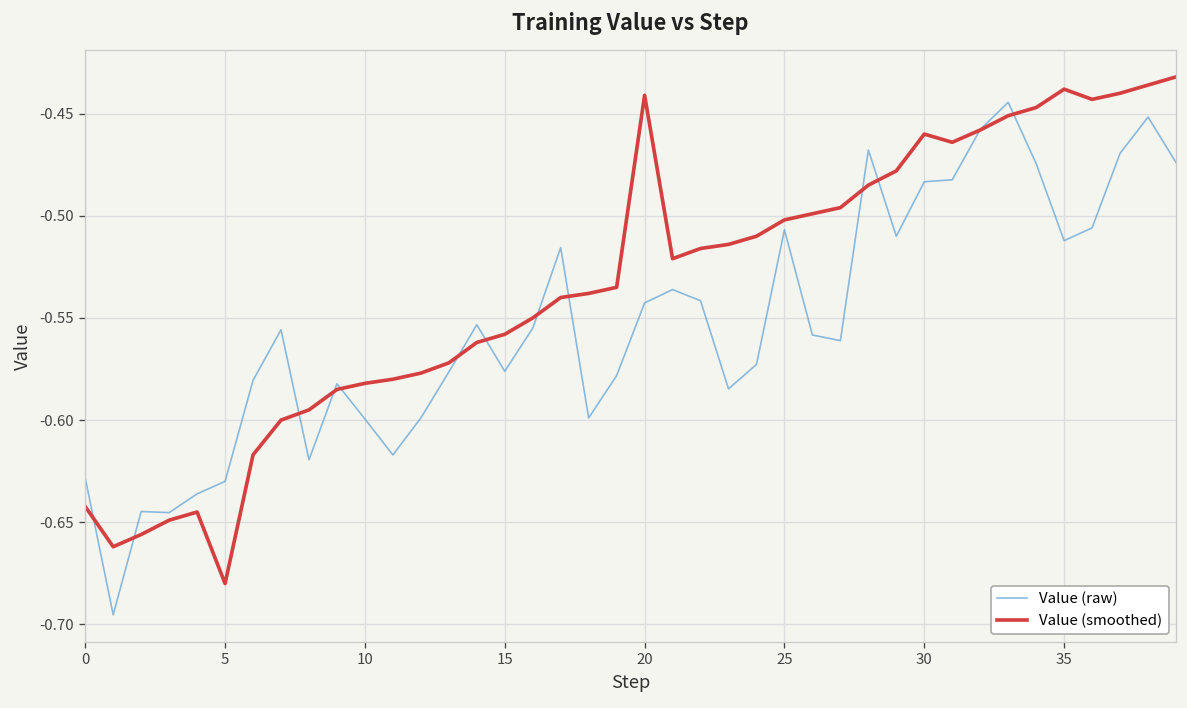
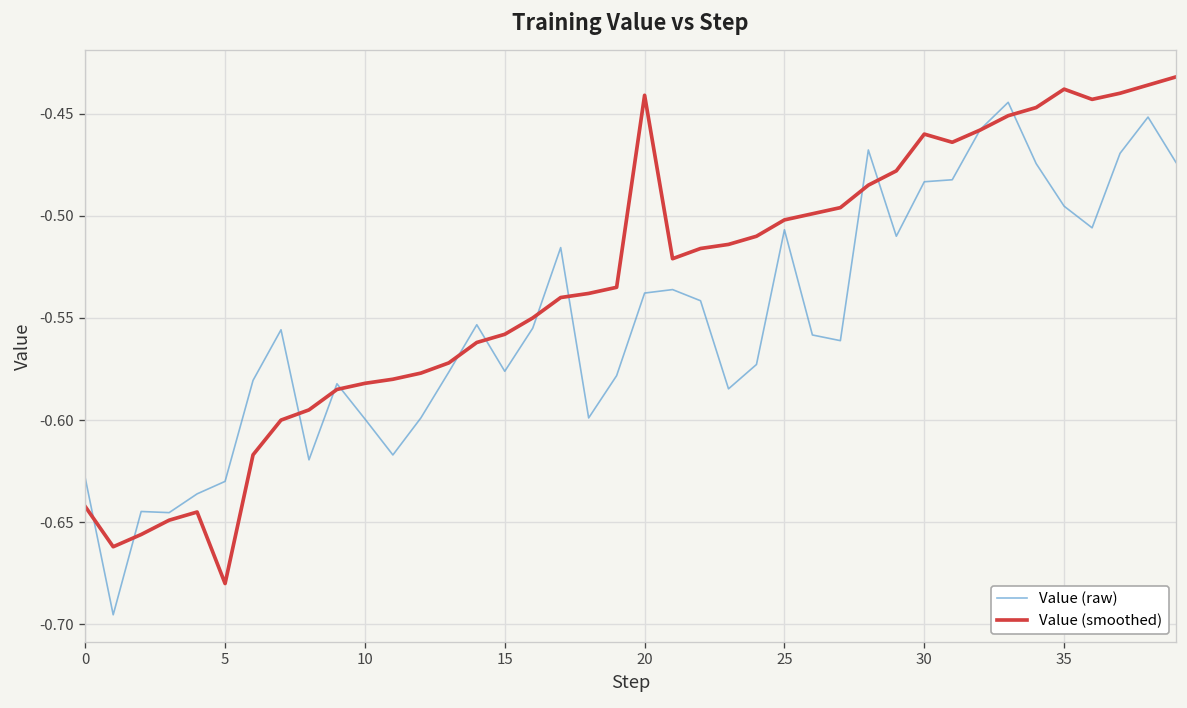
Value (raw), 20: -0.543 -> -0.538
Value (raw), 35: -0.512 -> -0.495
